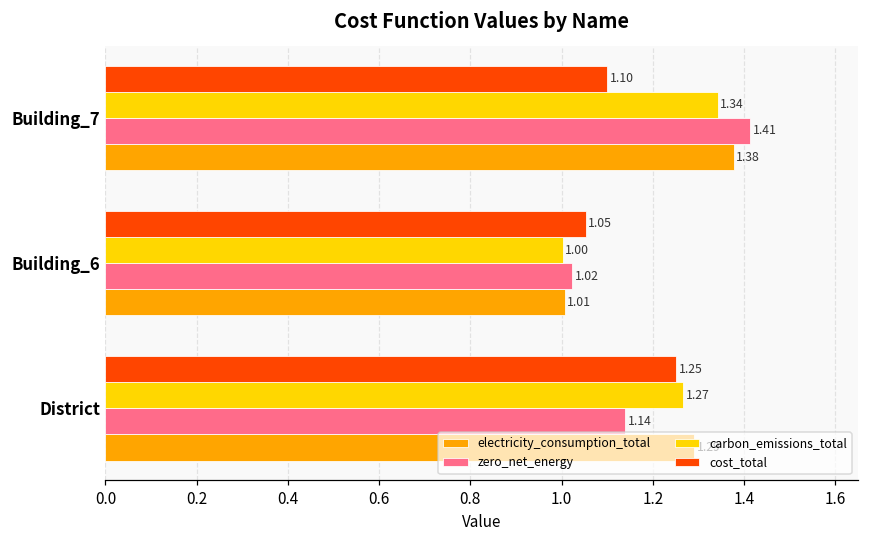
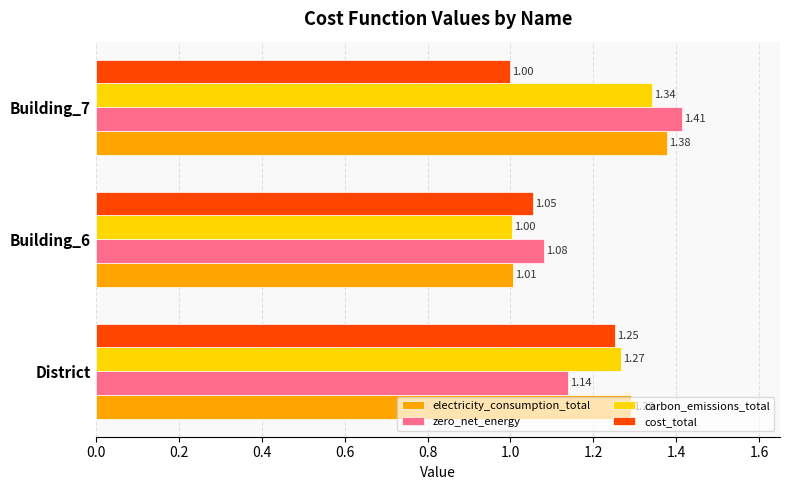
cost_total, Building_7: 1.10 -> 1.00
zero_net_energy, Building_6: 1.02 -> 1.08
